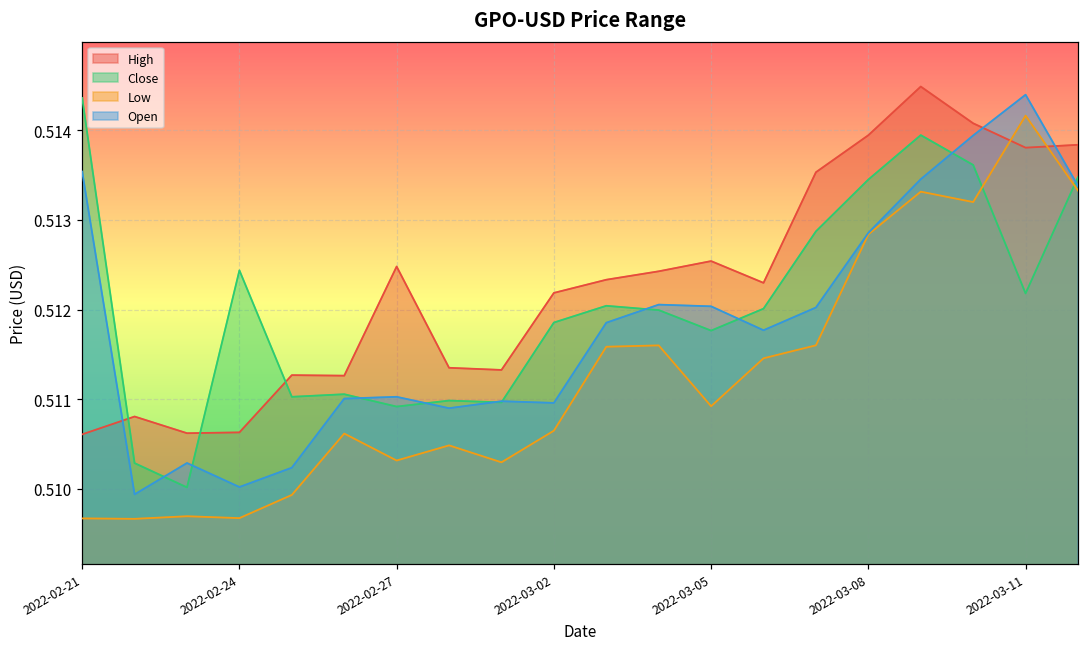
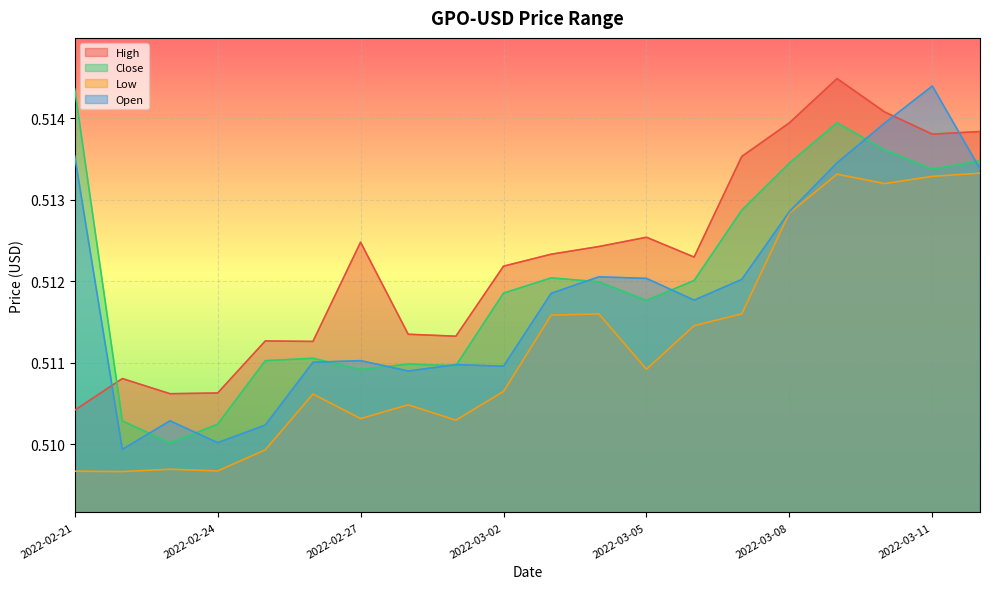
High, 2022-02-21: 0.5106 -> 0.5104
Close, 2022-02-24: 0.5124 -> 0.5102
Close, 2022-03-11: 0.5122 -> 0.5134
Low, 2022-03-11: 0.5142 -> 0.5133
